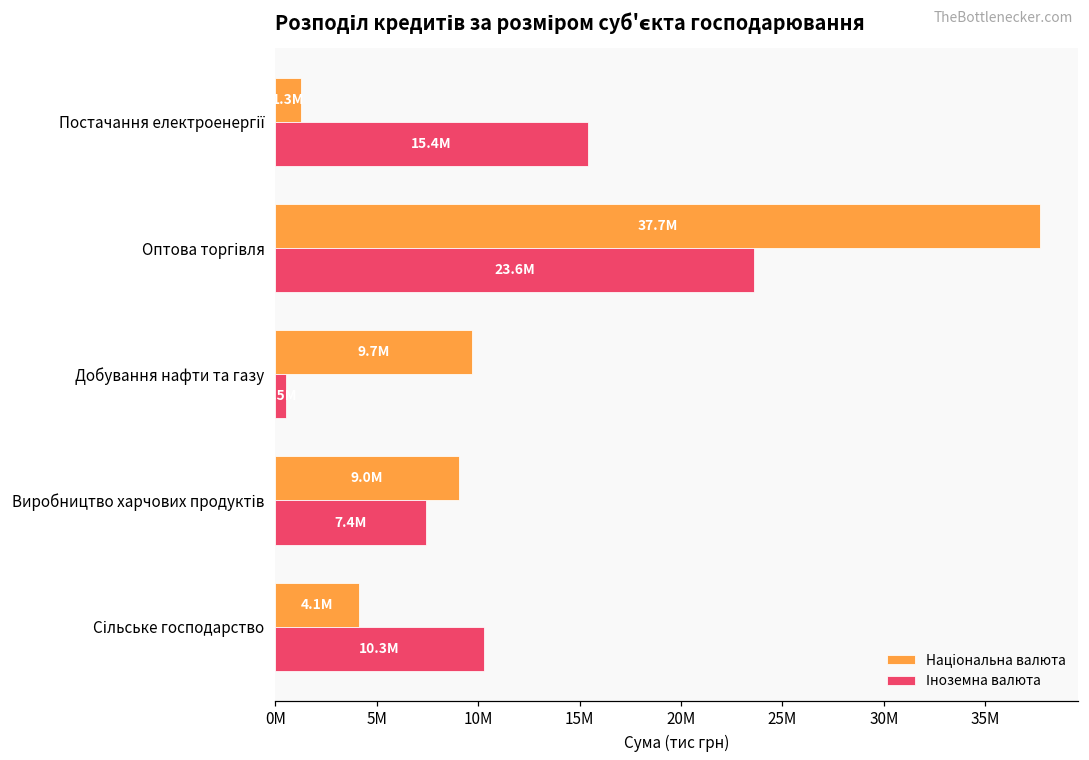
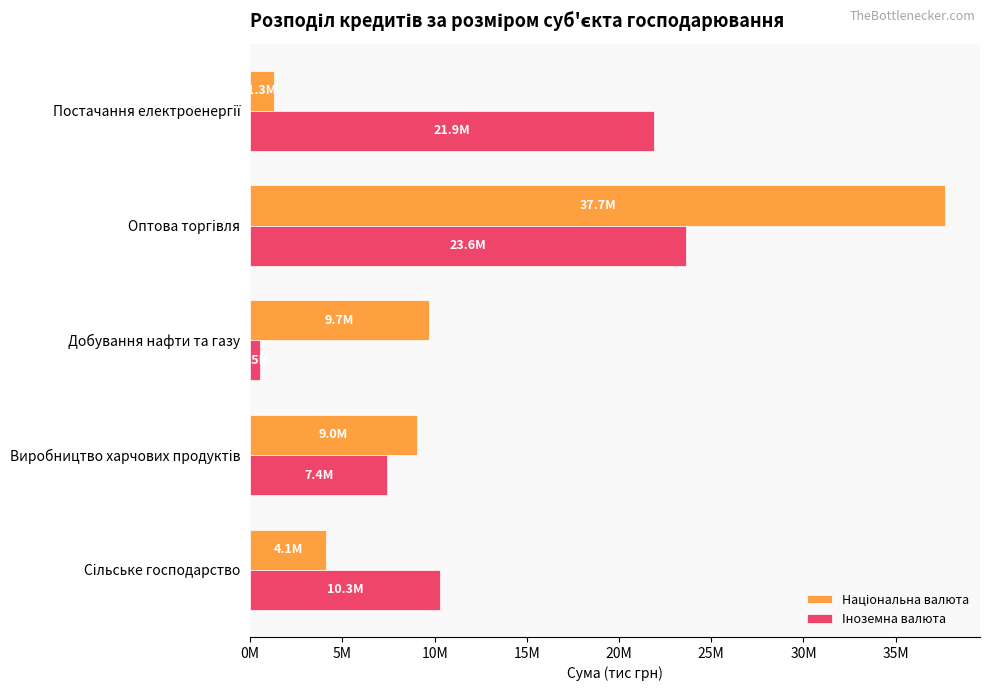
Іноземна валюта, Постачання електроенергії: 15.4M -> 21.9M
